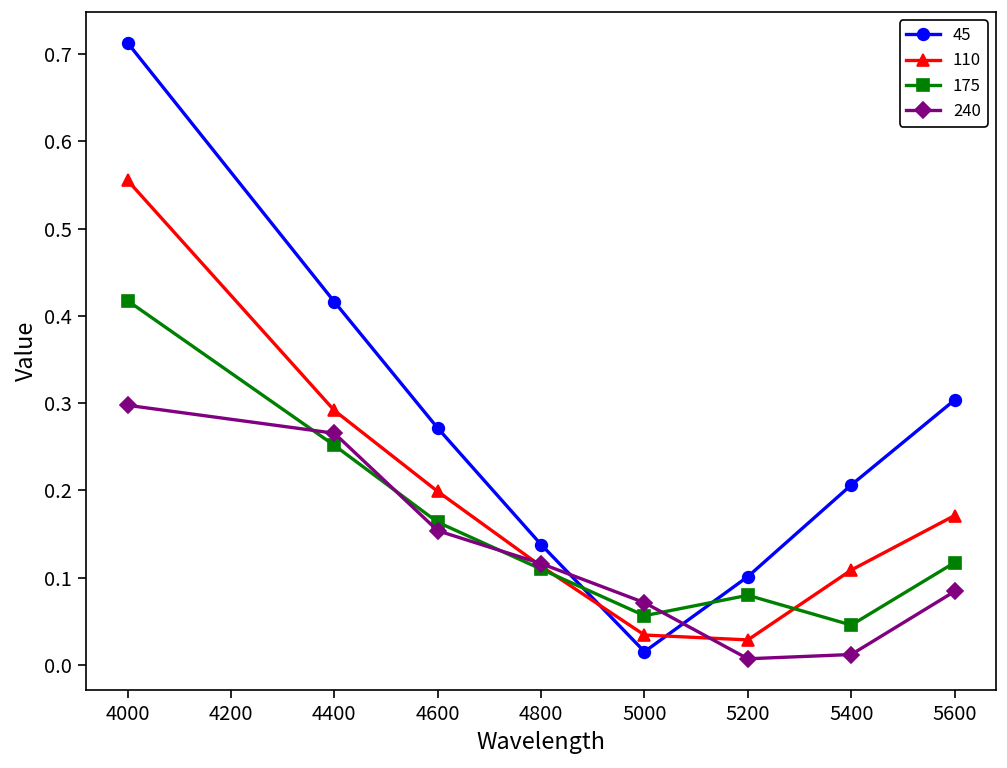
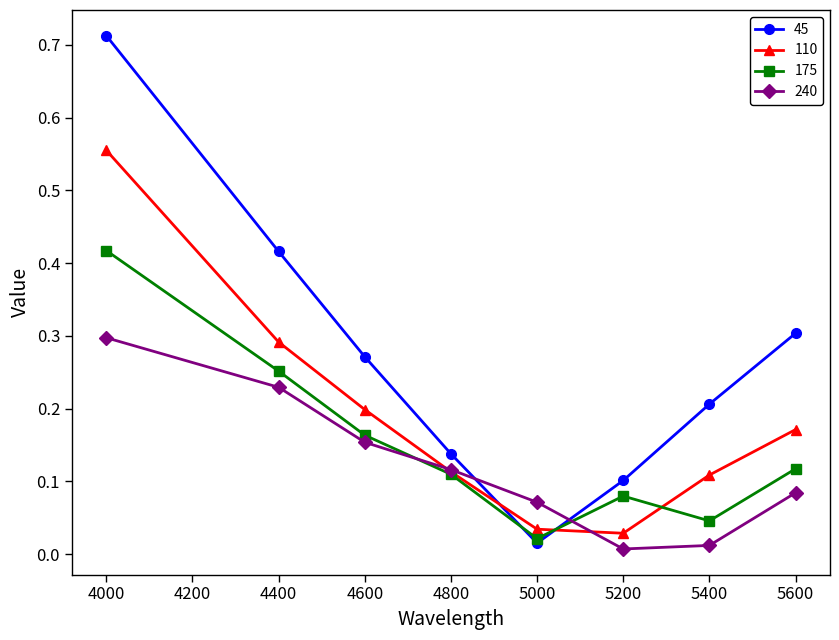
240, 4400: 0.27 -> 0.23
175, 5000: 0.06 -> 0.02
